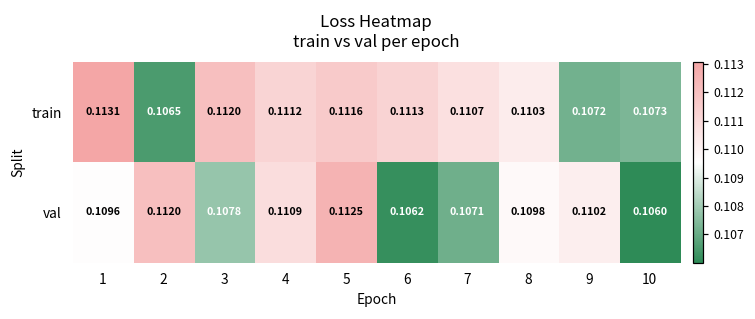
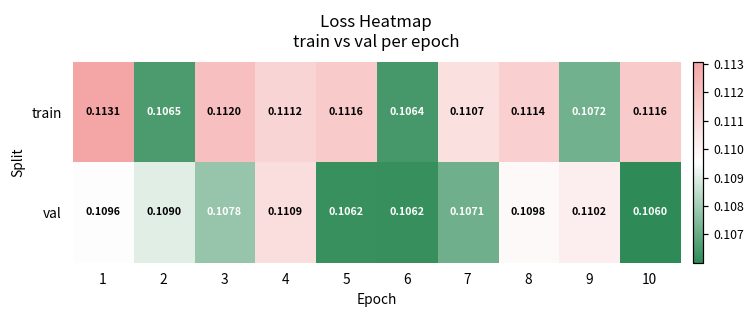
train, 6: 0.1113 -> 0.1064
train, 8: 0.1103 -> 0.1114
train, 10: 0.1073 -> 0.1116
val, 2: 0.1120 -> 0.1090
val, 5: 0.1125 -> 0.1062
